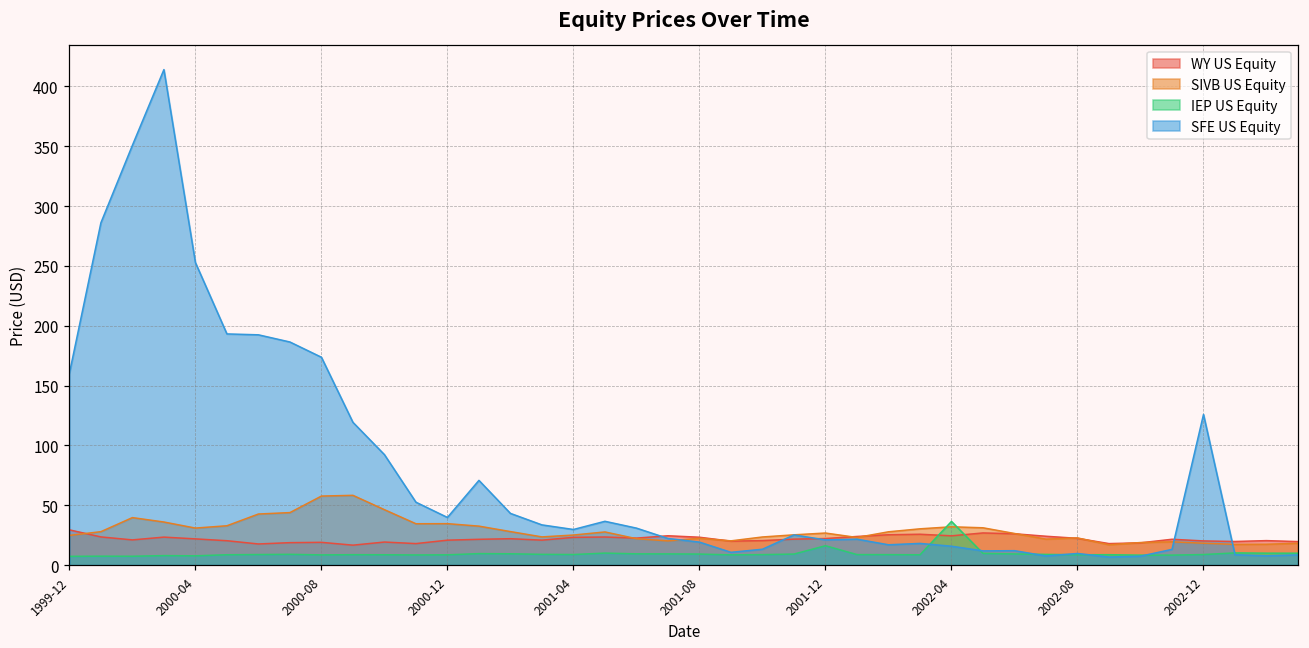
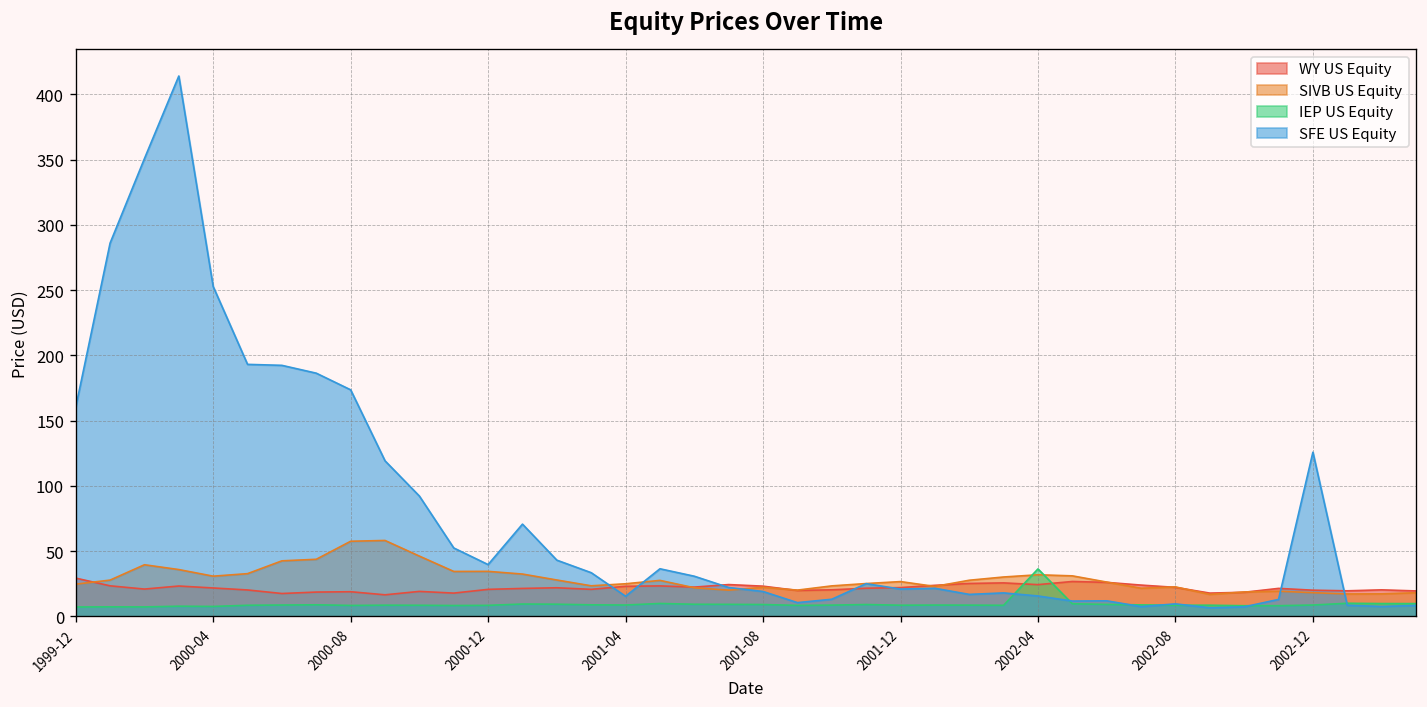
SFE US Equity, 2001-04: 30 -> 16
IEP US Equity, 2001-12: 16 -> 9
